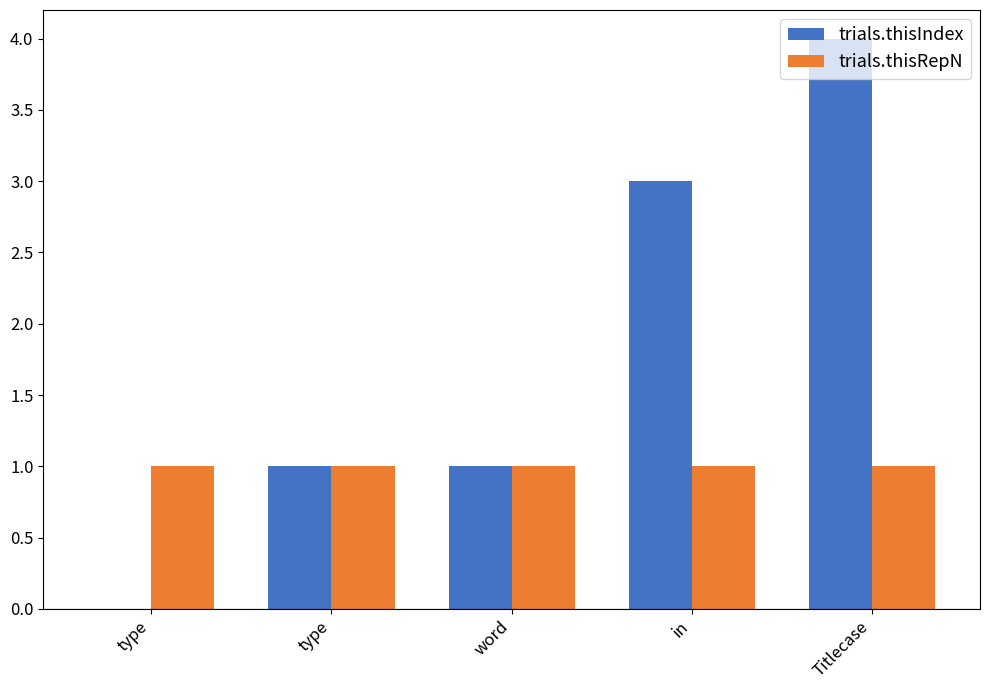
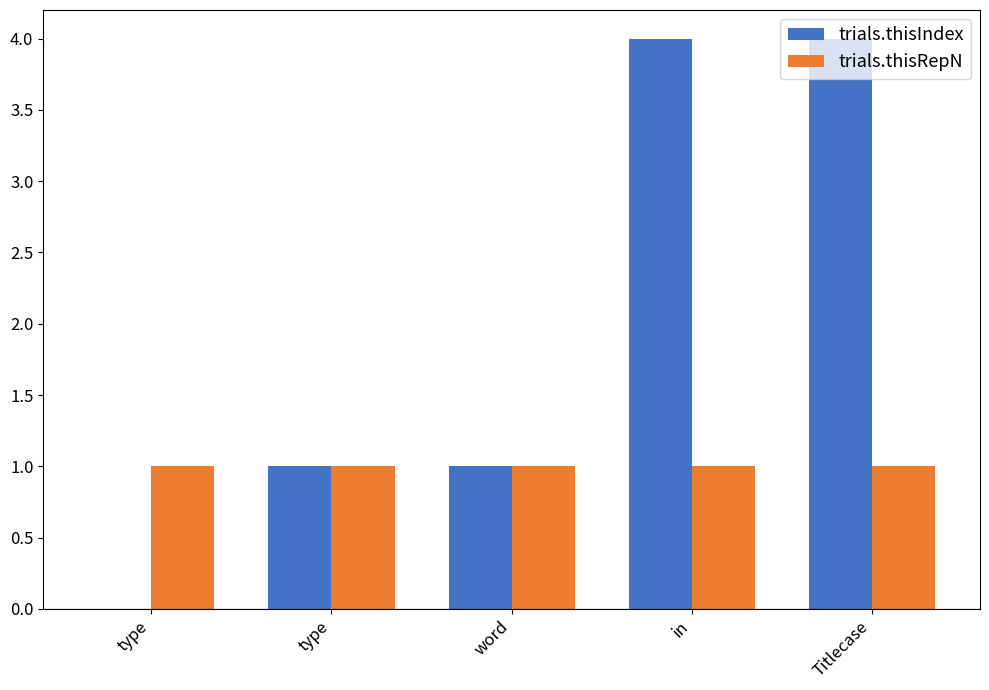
trials.thisIndex, in: 3 -> 4
